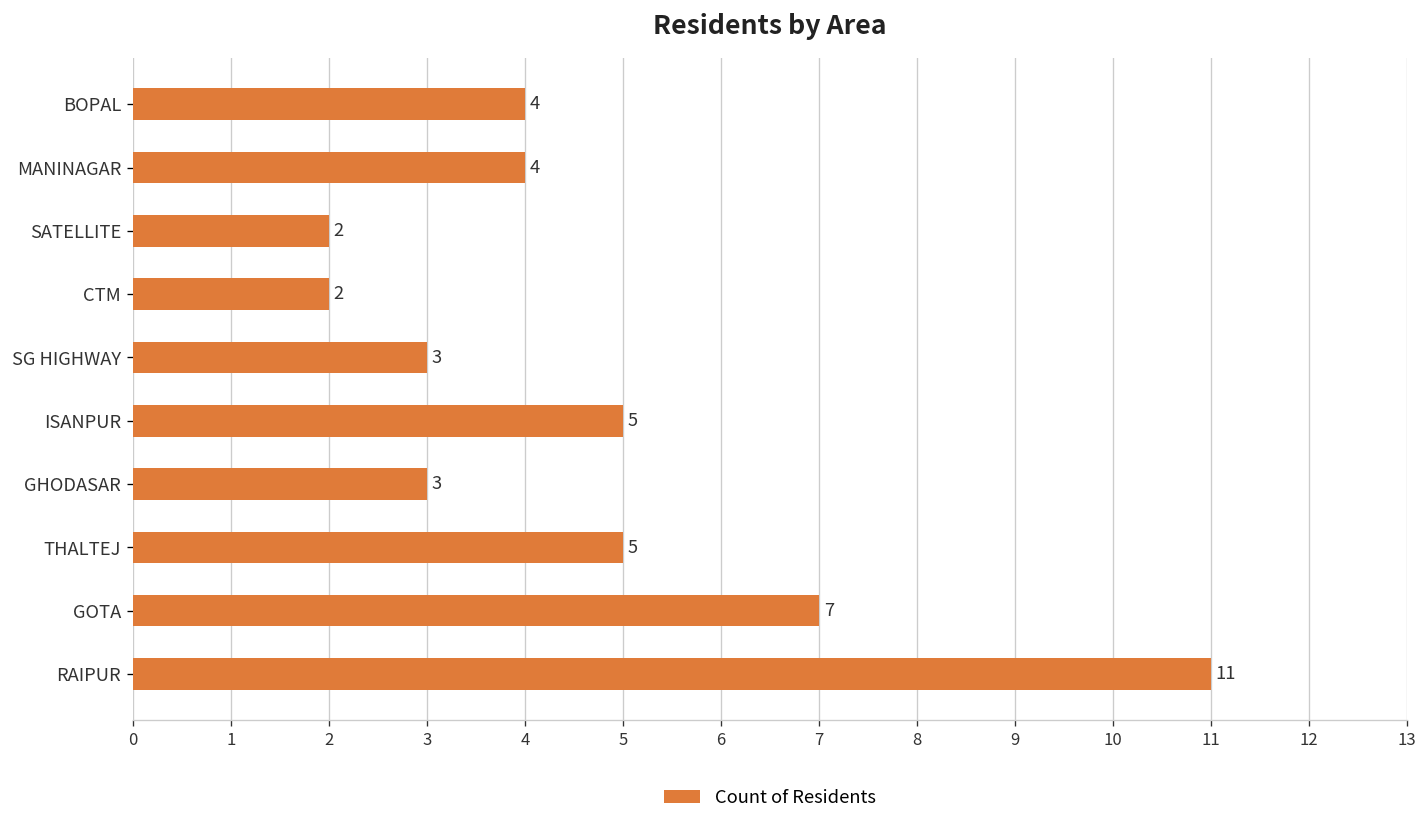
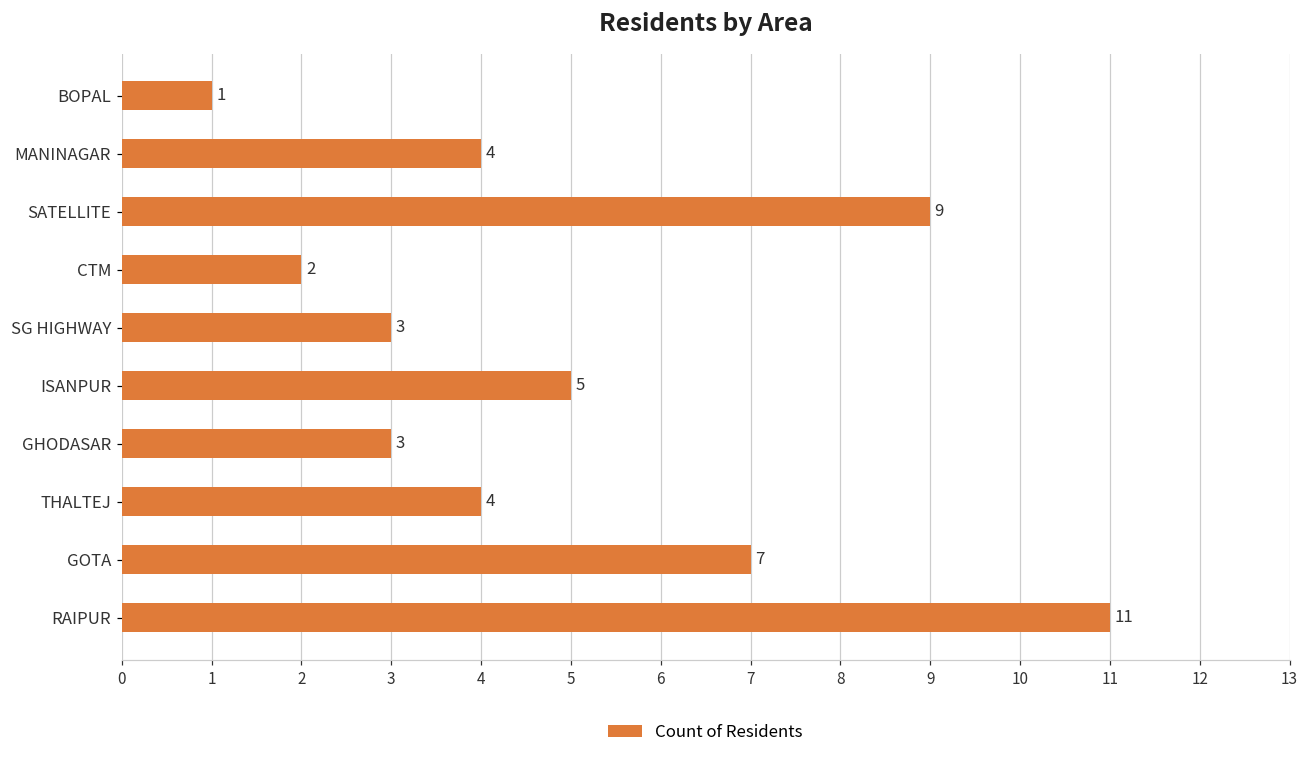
BOPAL: 4 -> 1
SATELLITE: 2 -> 9
THALTEJ: 5 -> 4
